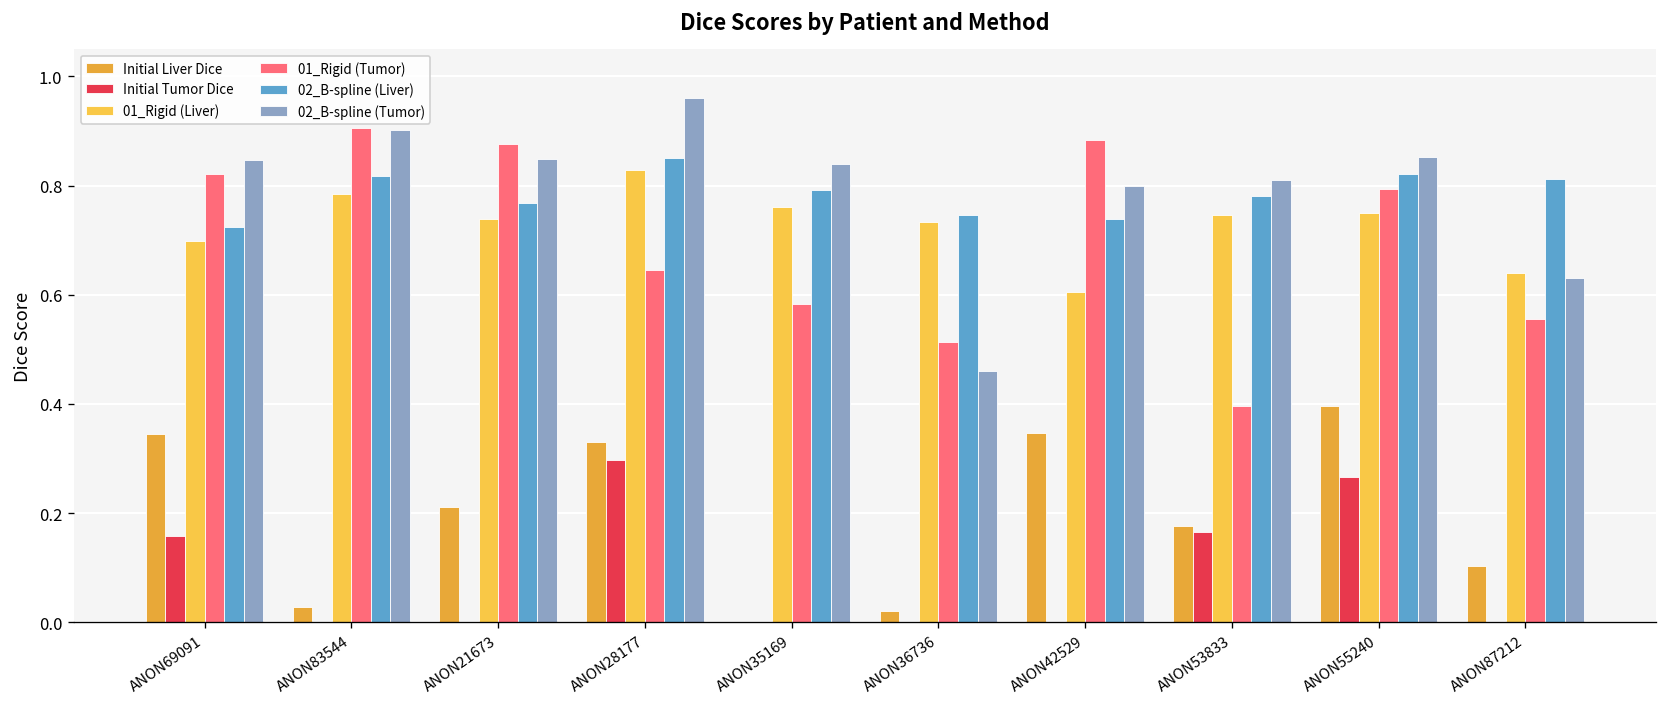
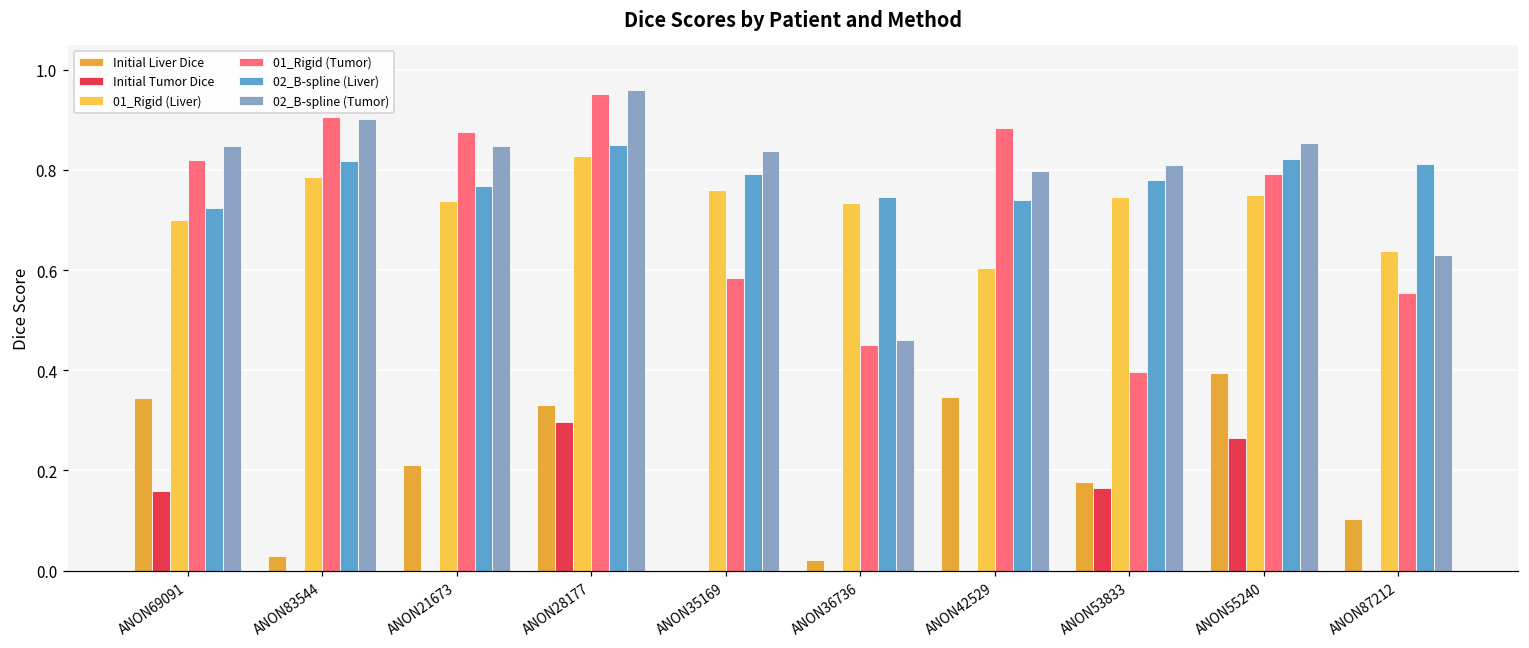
01_Rigid (Tumor), ANON28177: 0.65 -> 0.95
01_Rigid (Tumor), ANON36736: 0.51 -> 0.45
